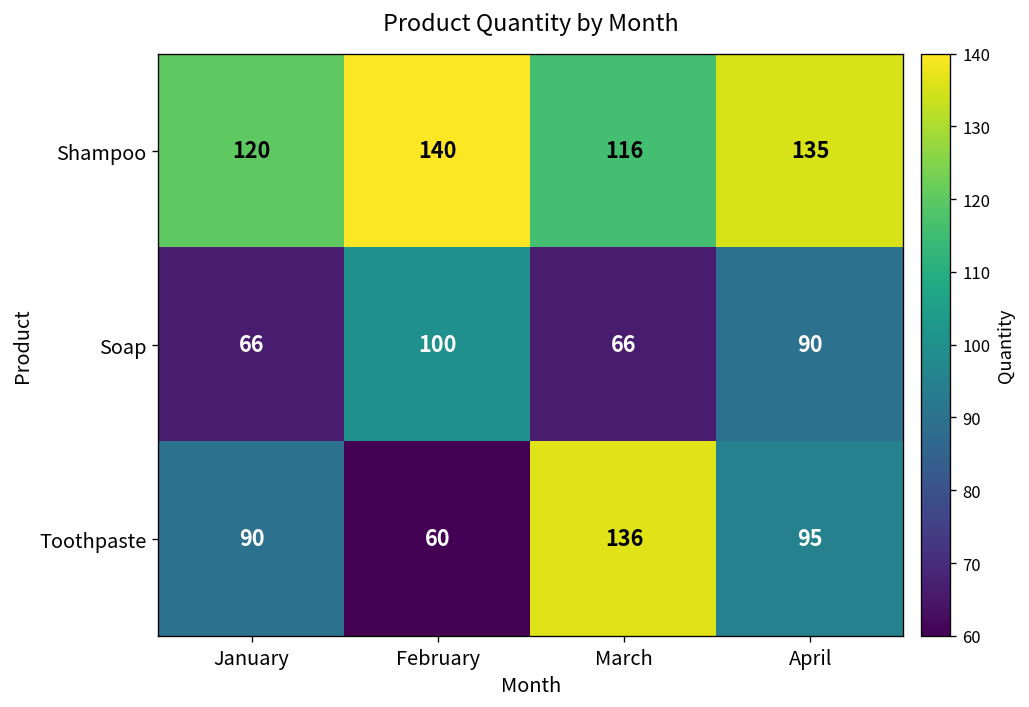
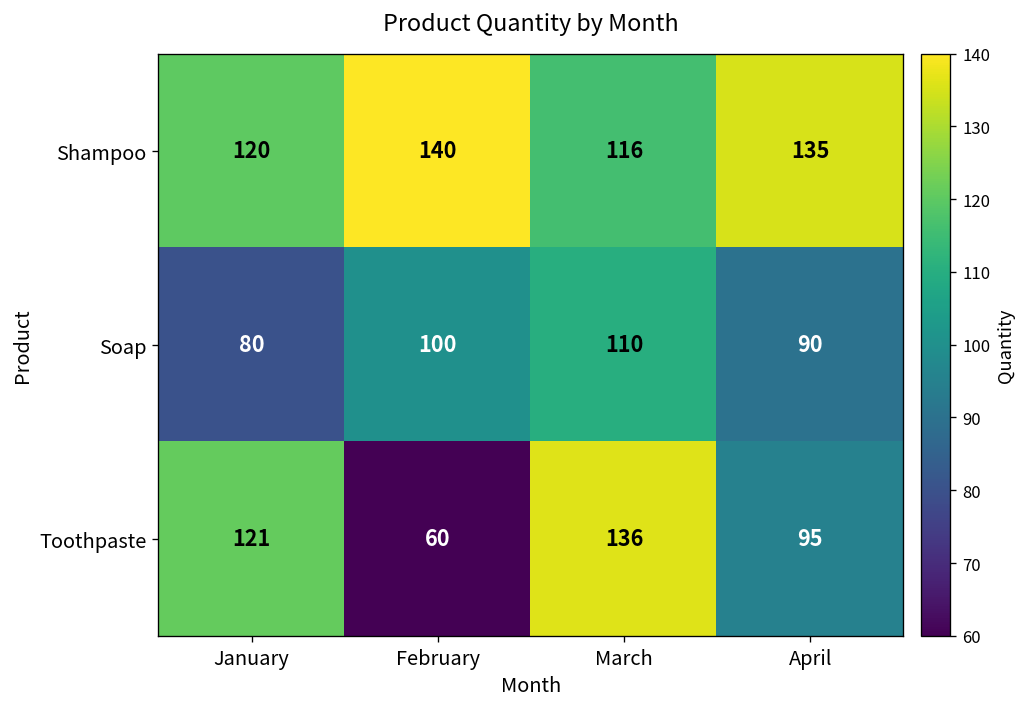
Soap, January: 66 -> 80
Soap, March: 66 -> 110
Toothpaste, January: 90 -> 121
